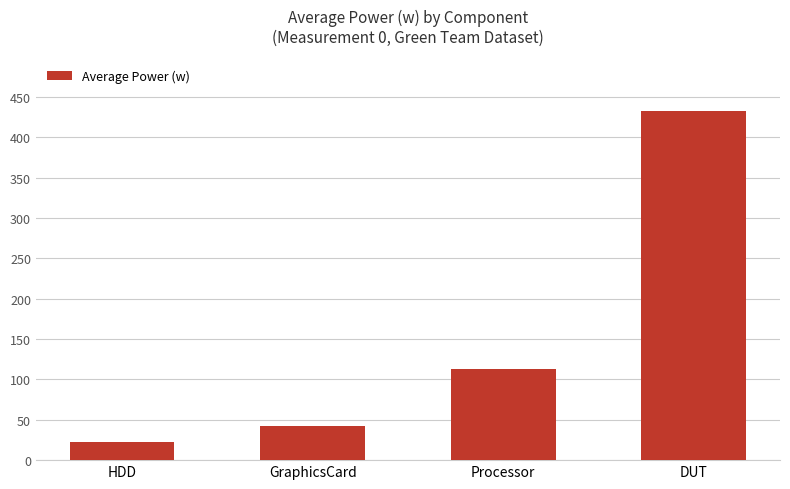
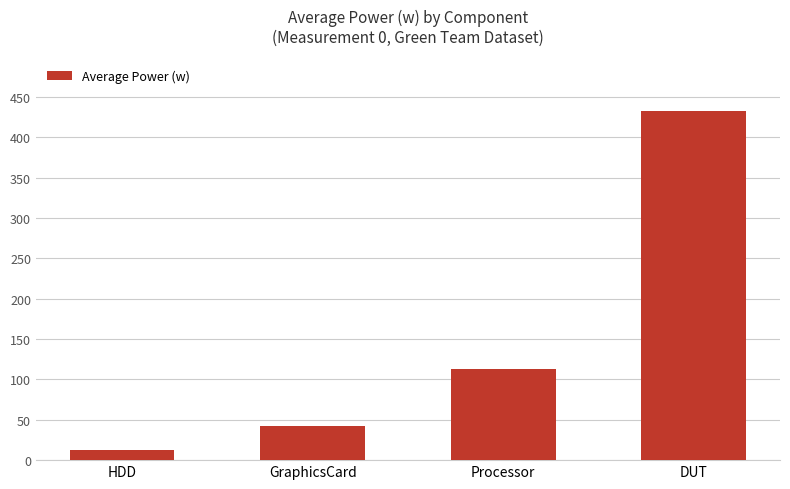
HDD: 20 -> 10
